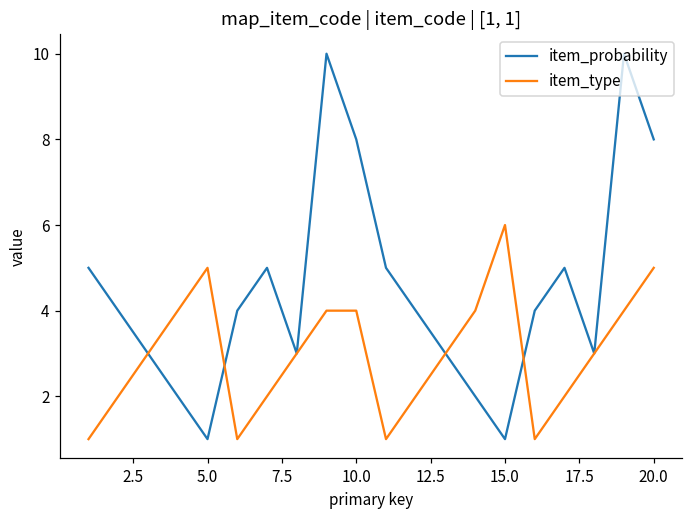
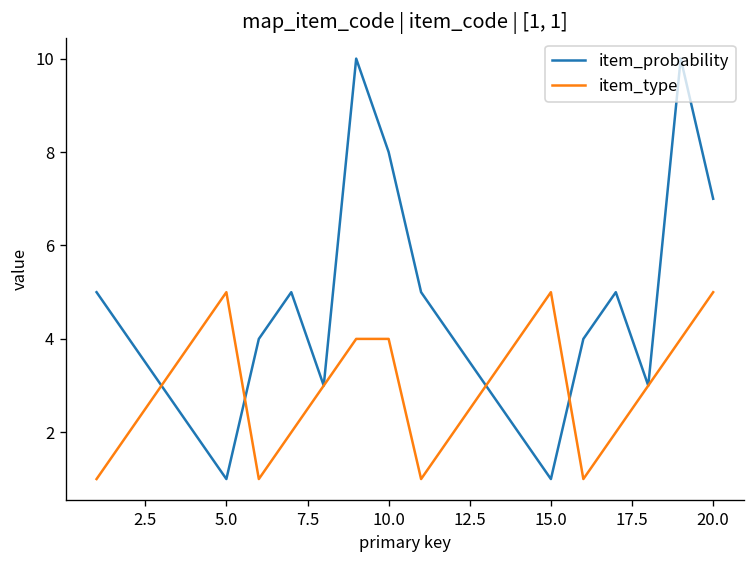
item_type, 15.0: 6 -> 5
item_probability, 20.0: 8 -> 7
